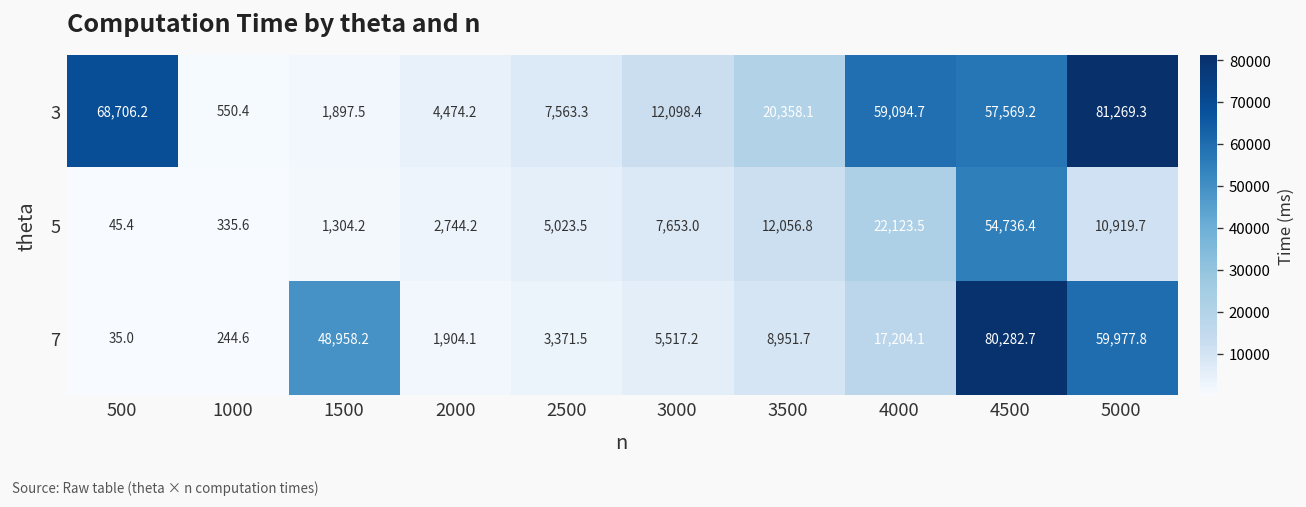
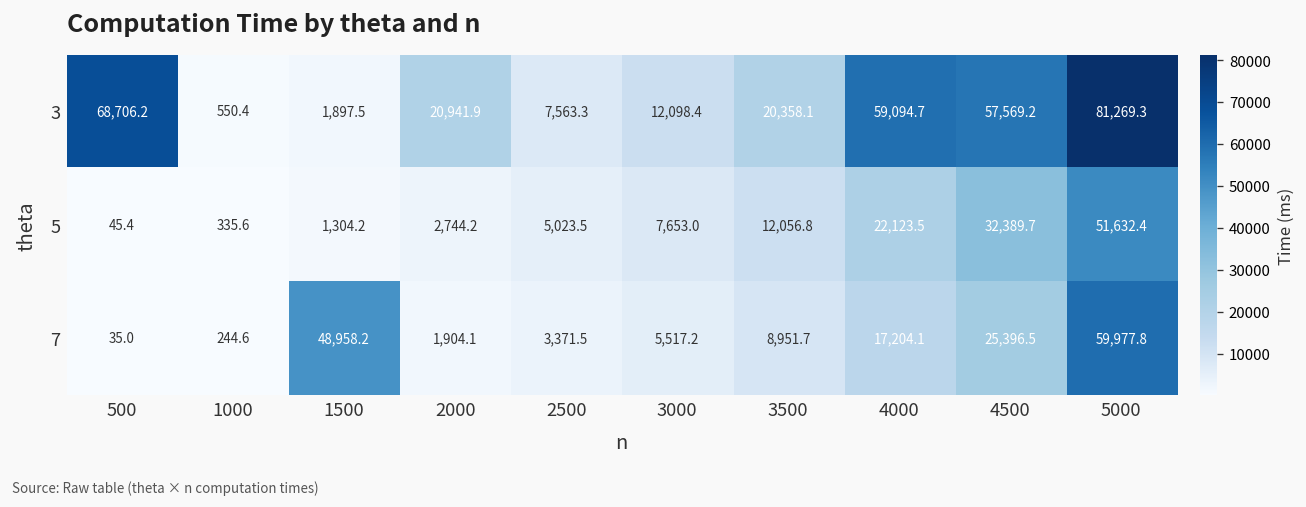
3, 2000: 4,474.2 -> 20,941.9
5, 4500: 54,736.4 -> 32,389.7
5, 5000: 10,919.7 -> 51,632.4
7, 4500: 80,282.7 -> 25,396.5
